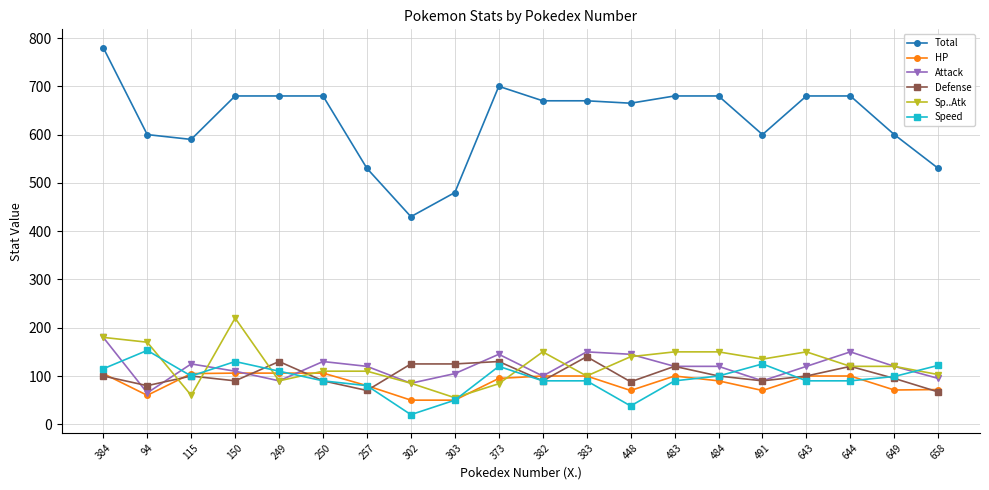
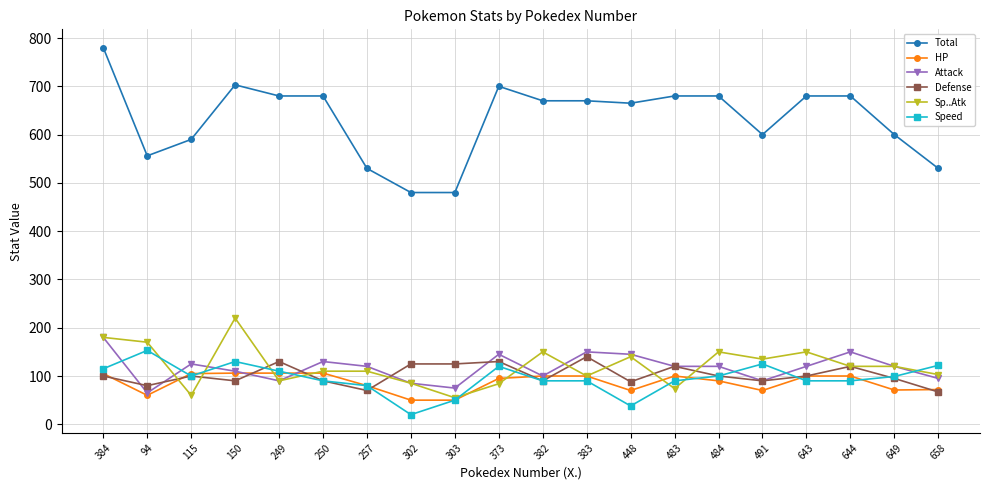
Total, 94: 600 -> 560
Total, 150: 680 -> 700
Total, 302: 430 -> 480
Attack, 303: 110 -> 80
Sp..Atk, 483: 150 -> 70
